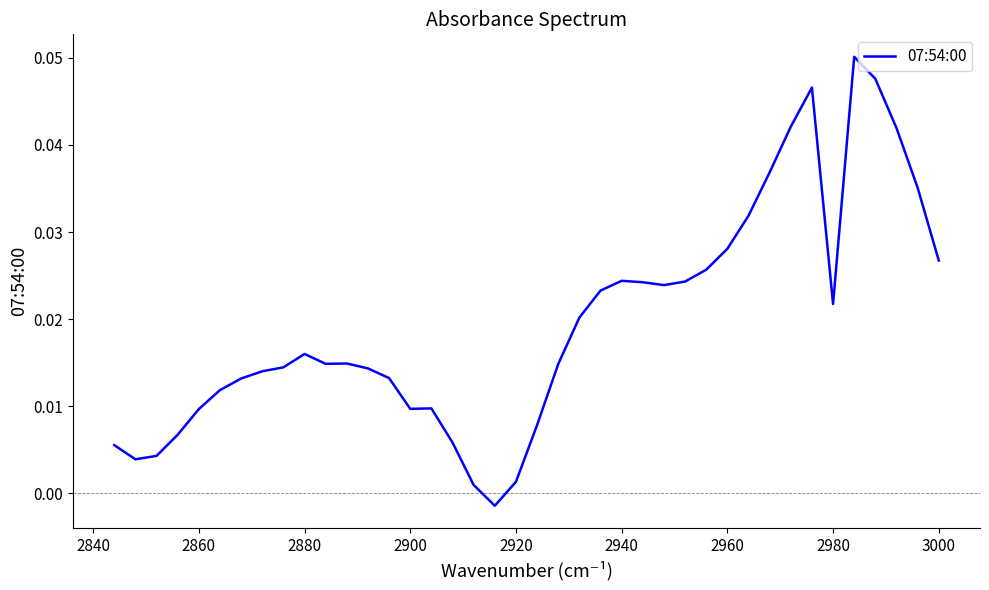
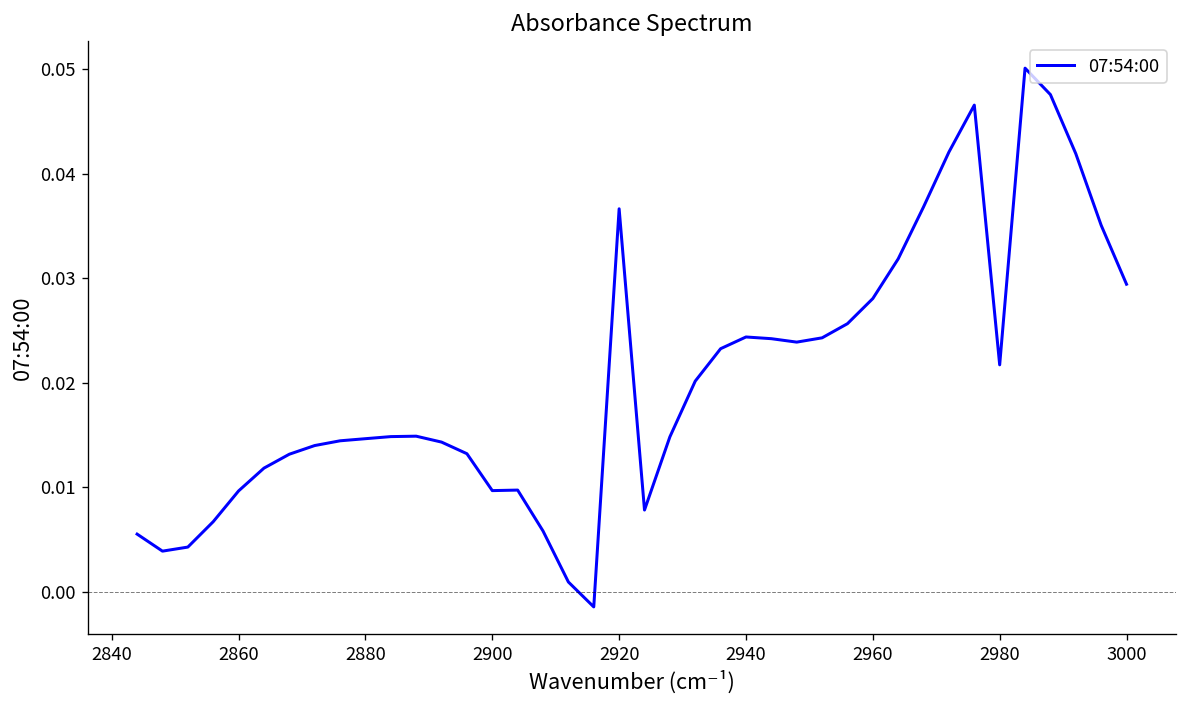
2880: 0.016 -> 0.015
2920: 0.001 -> 0.037
3000: 0.027 -> 0.029
